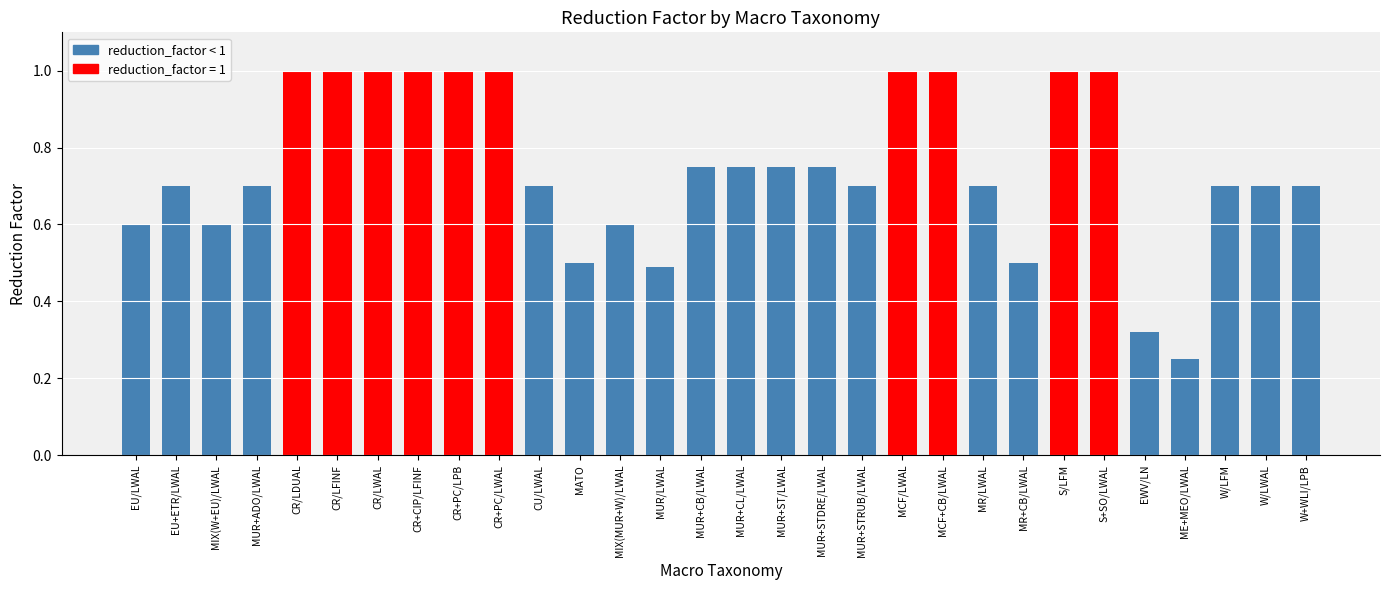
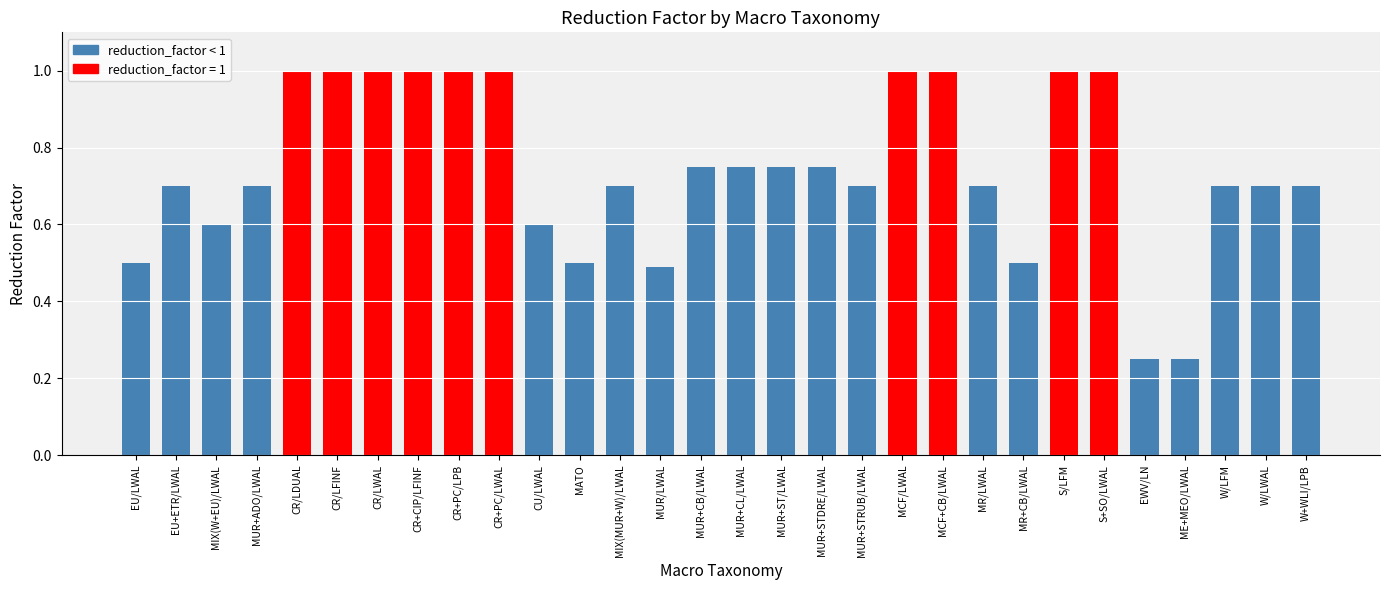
EU/LWAL: 0.6 -> 0.5
CU/LWAL: 0.7 -> 0.6
MIX(MUR+W)/LWAL: 0.6 -> 0.7
EWV/LN: 0.32 -> 0.25
